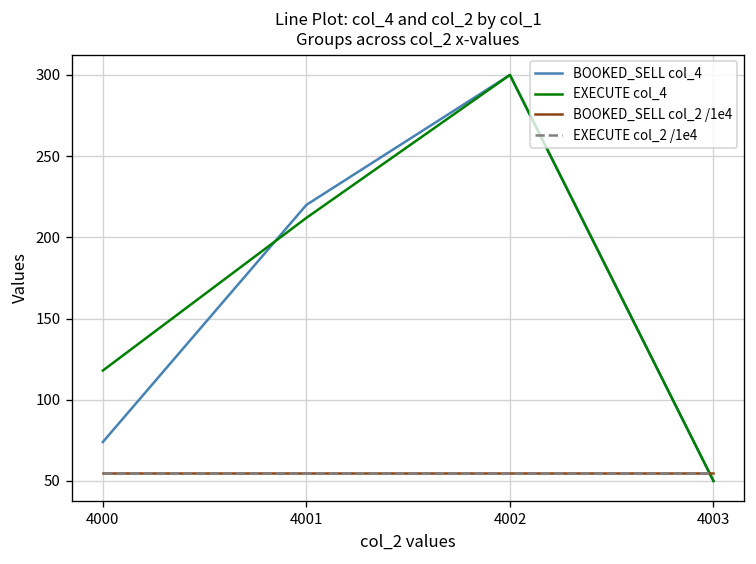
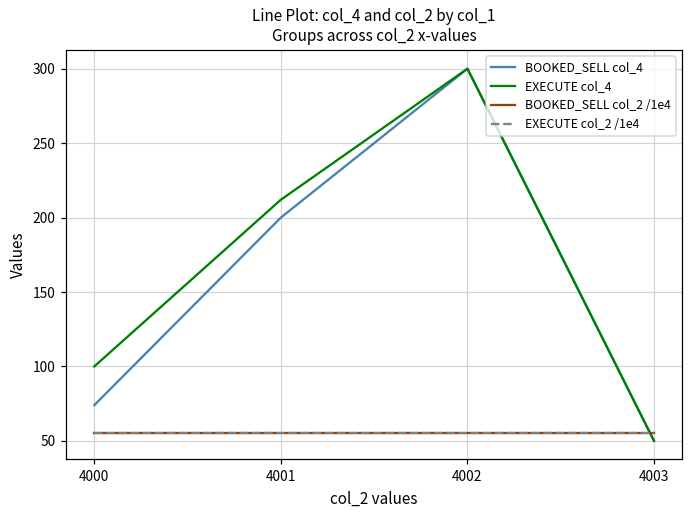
EXECUTE col_4, 4000: 118 -> 100
BOOKED_SELL col_4, 4001: 220 -> 200
